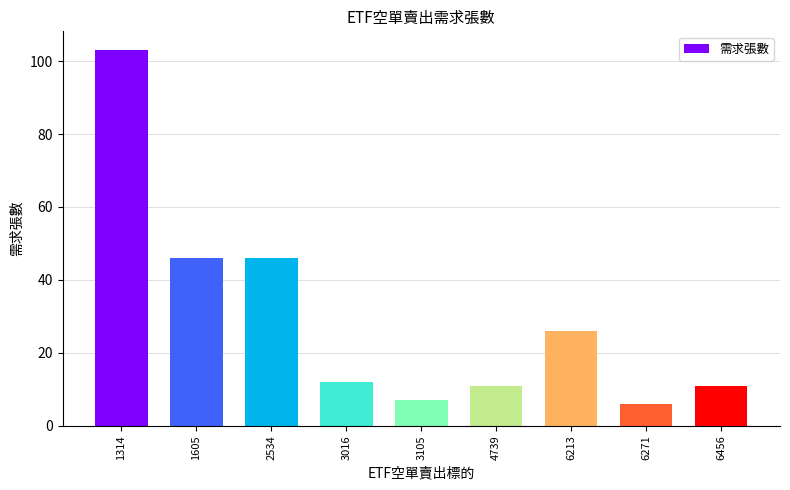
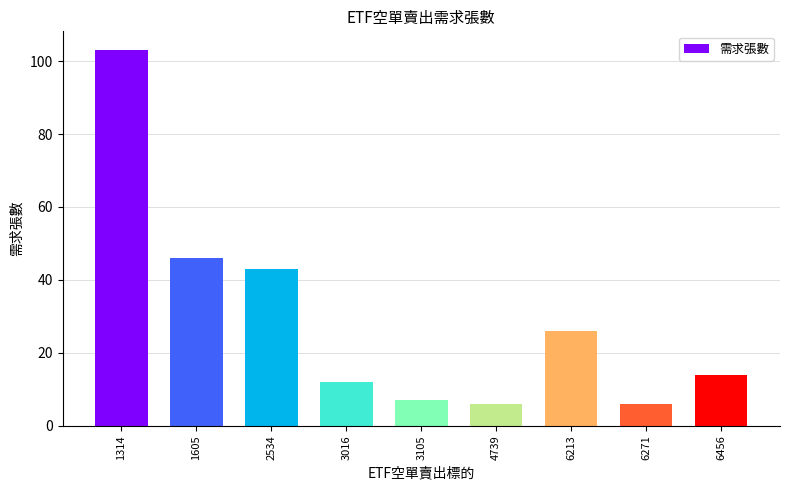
2534: 46 -> 43
4739: 11 -> 6
6456: 11 -> 14
